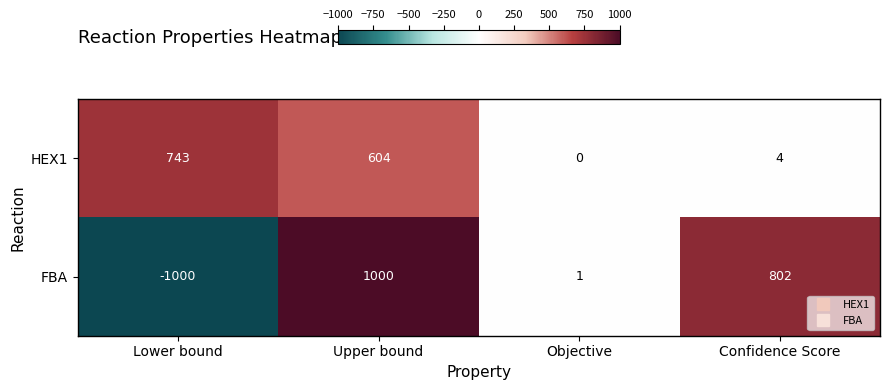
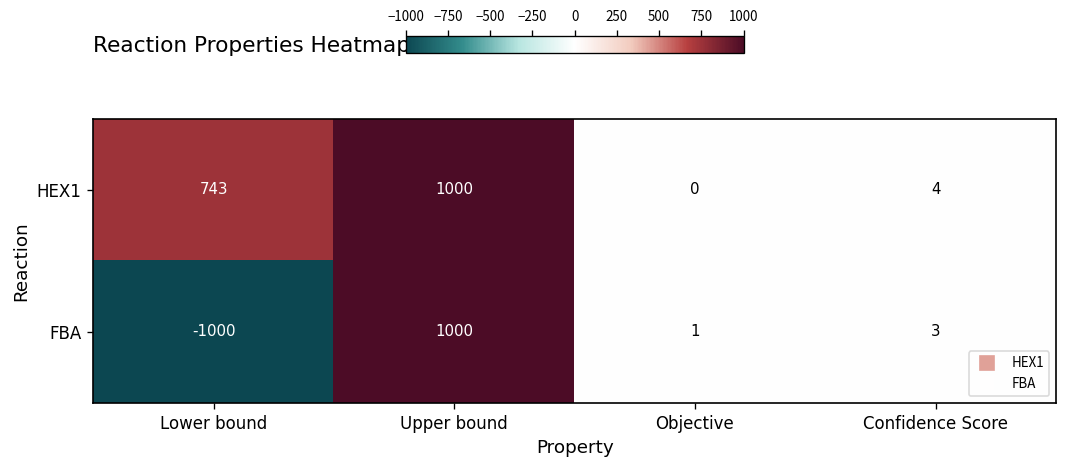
HEX1, Upper bound: 604 -> 1000
FBA, Confidence Score: 802 -> 3
